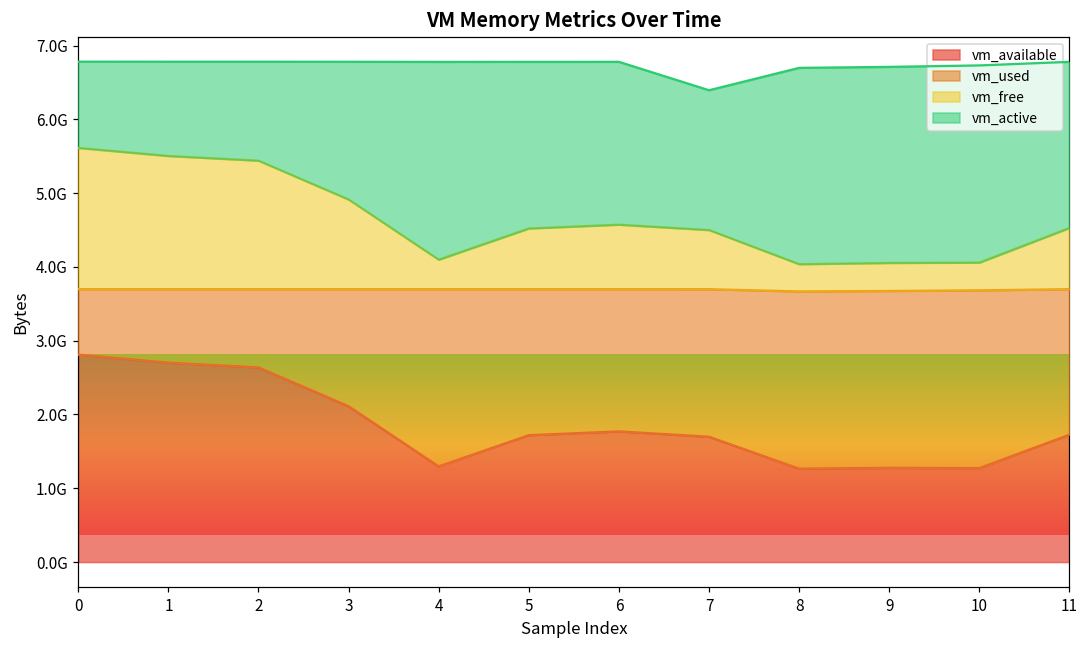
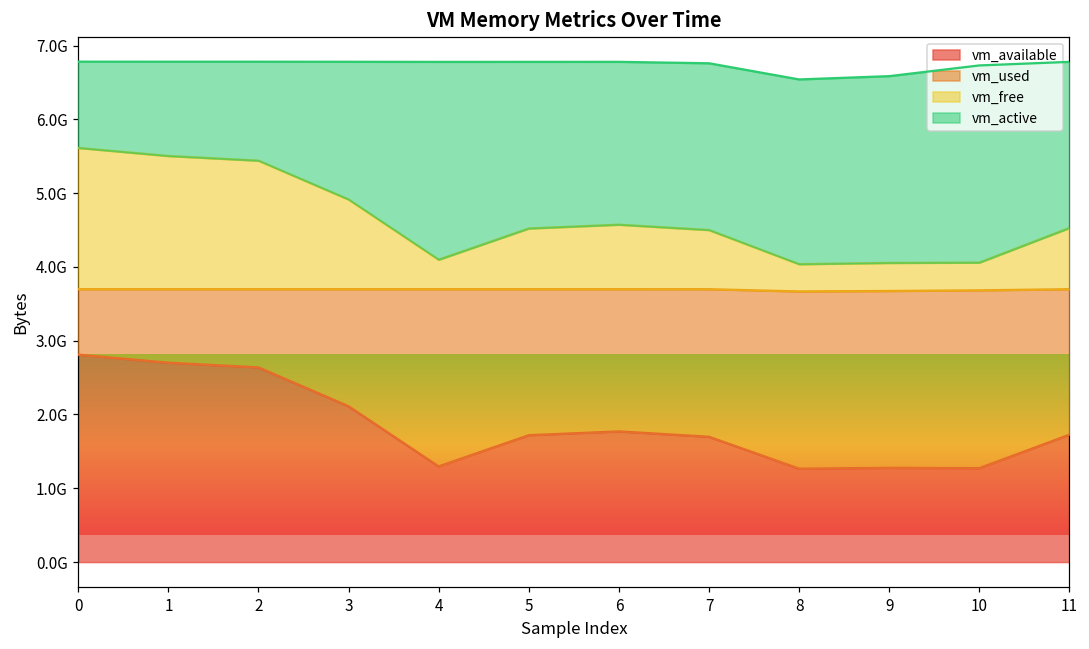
vm_active, 7: 1900000000 -> 2300000000
vm_active, 8: 2700000000 -> 2500000000
vm_active, 9: 2700000000 -> 2500000000
